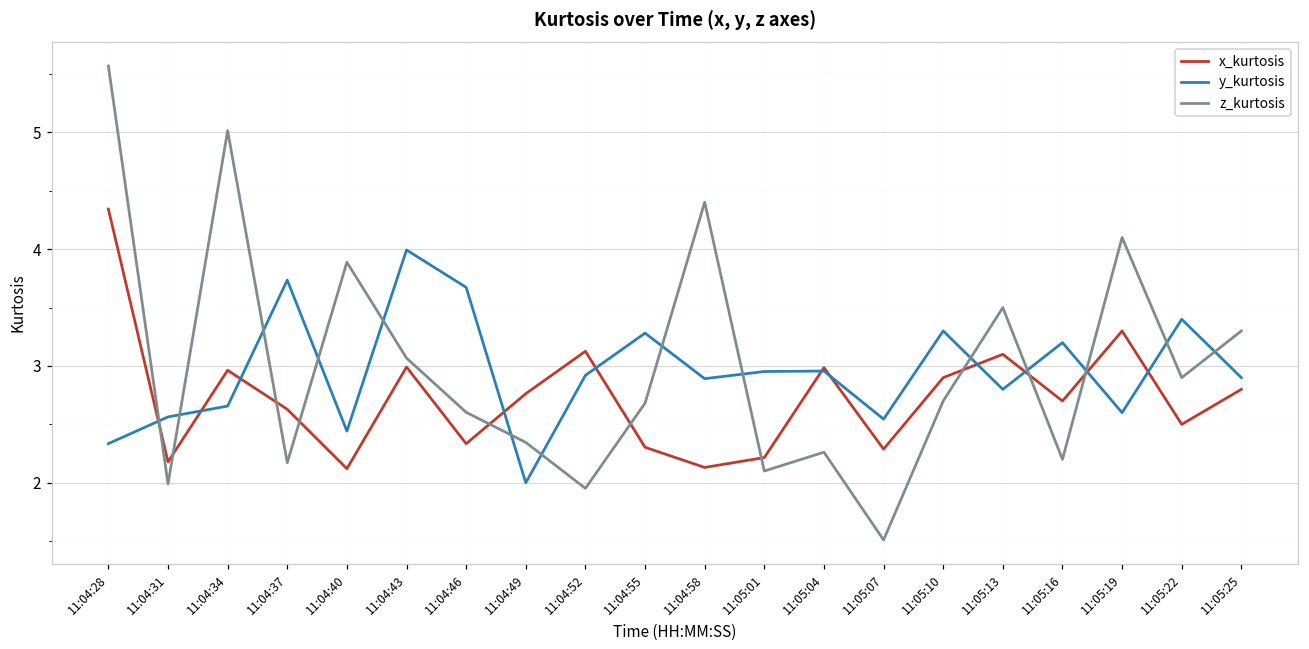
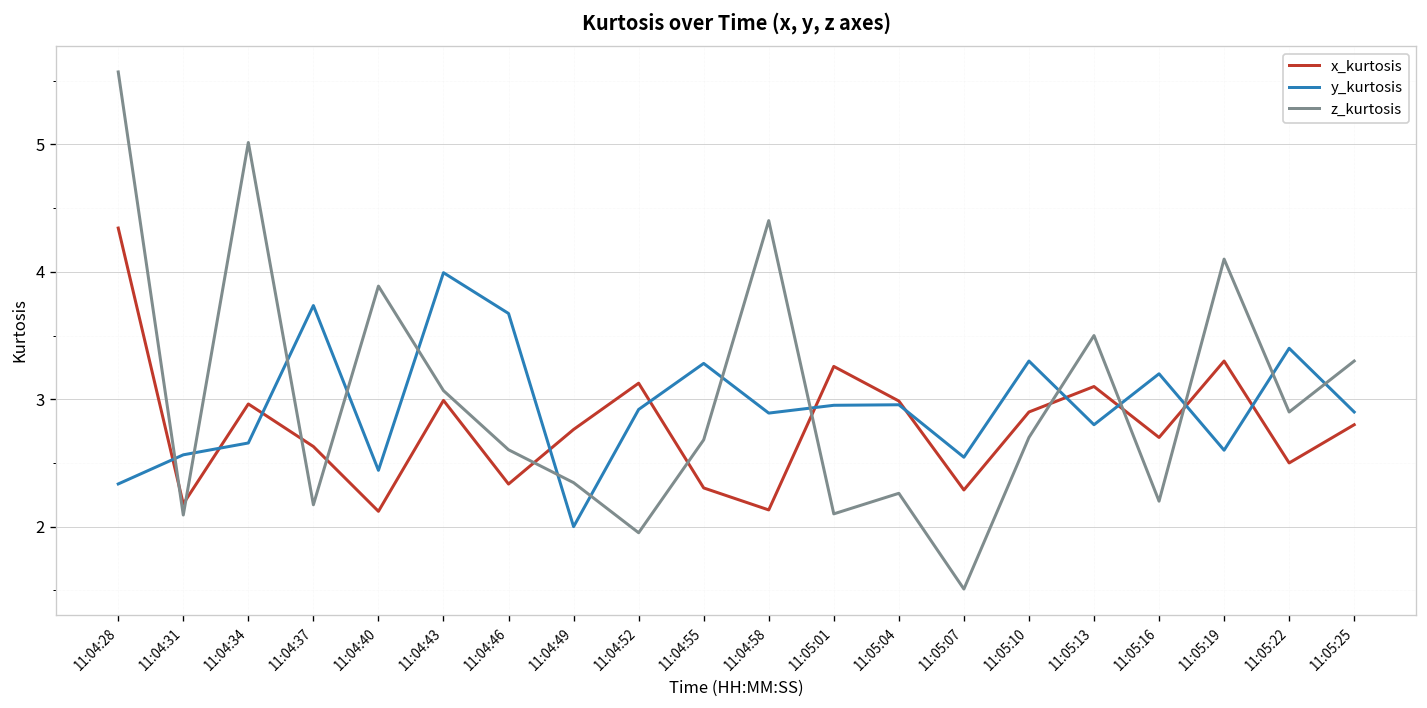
z_kurtosis, 11:04:31: 1.99 -> 2.09
x_kurtosis, 11:05:01: 2.22 -> 3.26
